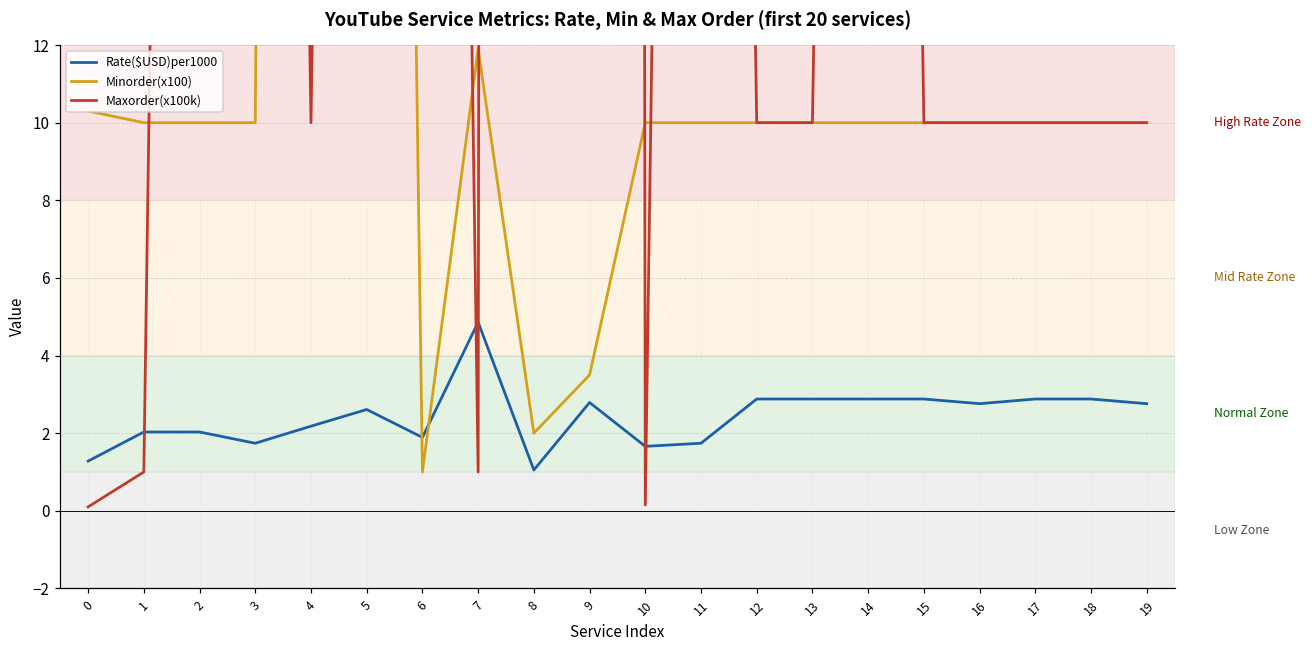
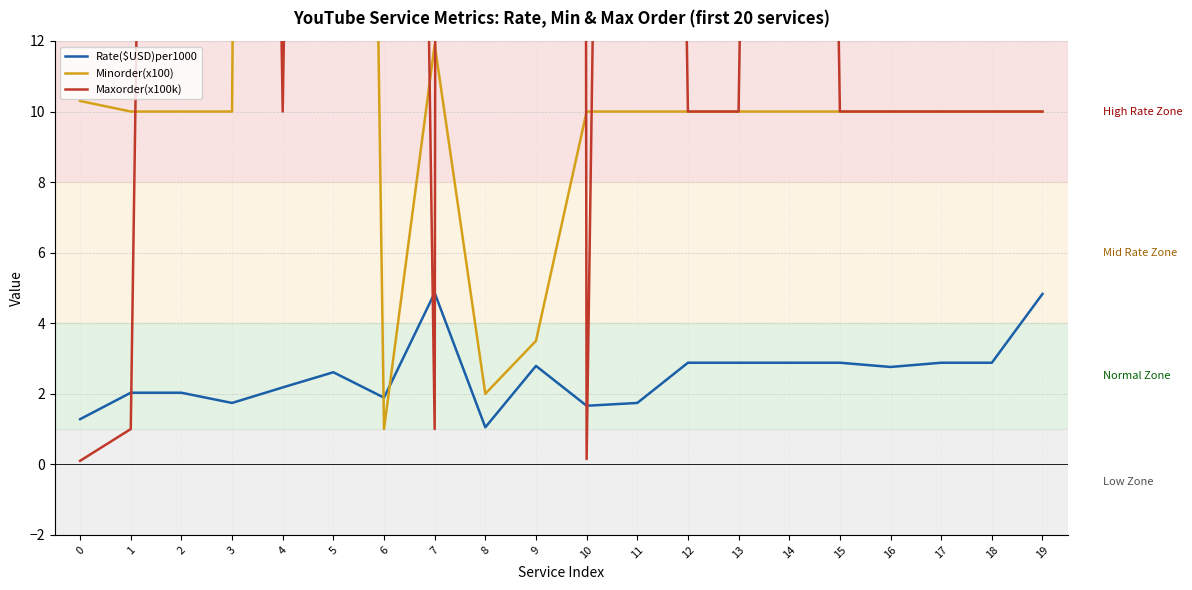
Rate($USD)per1000, 19: 2.8 -> 4.8
